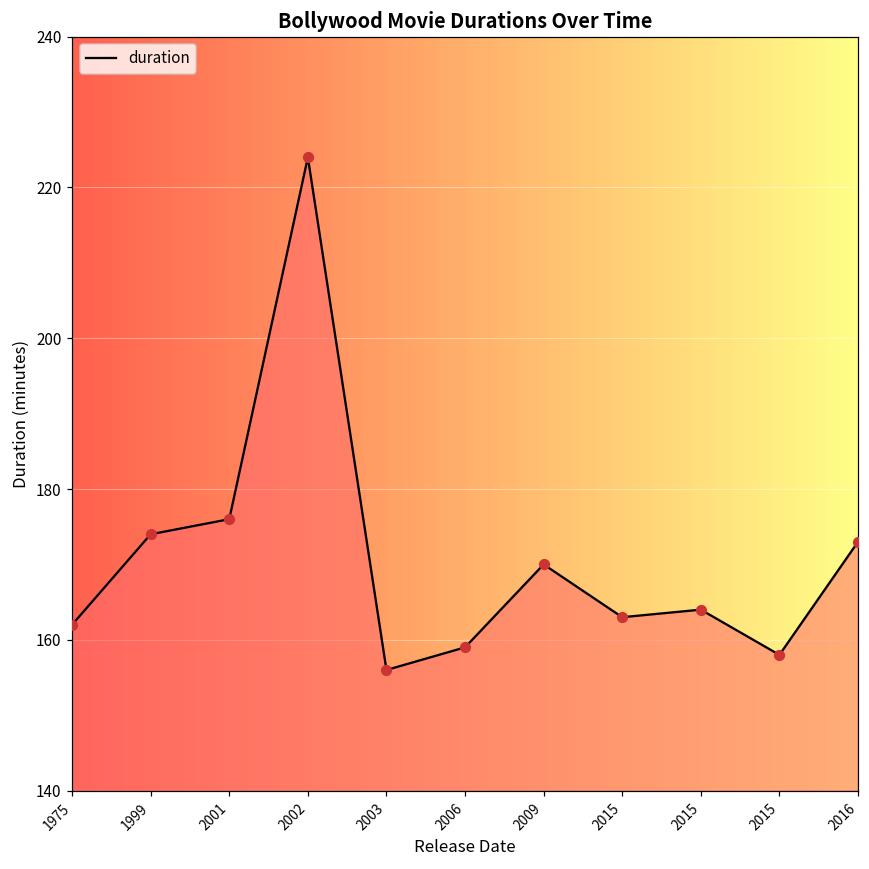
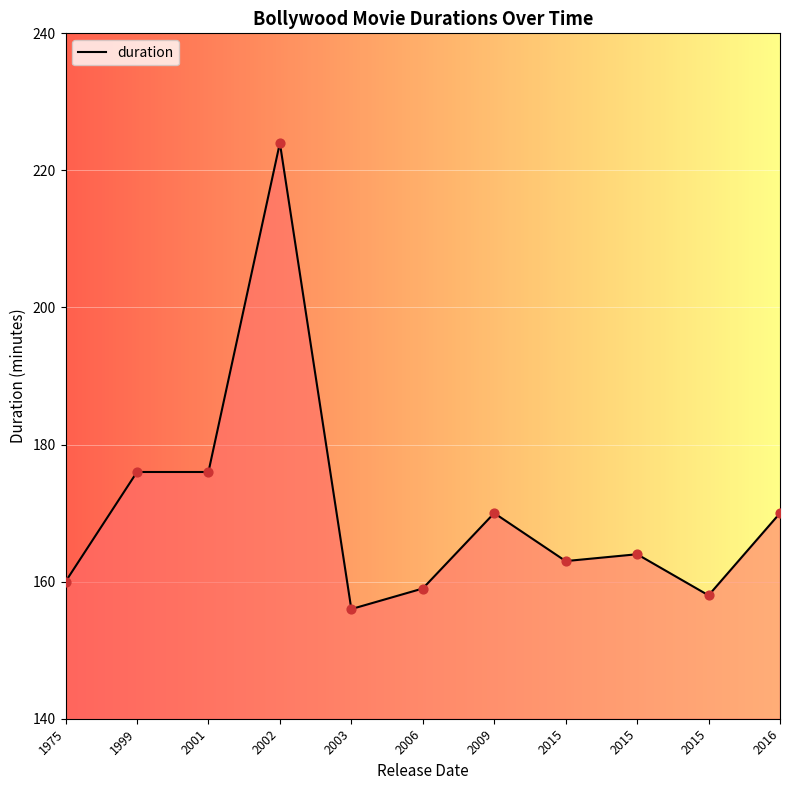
1975: 162 -> 160
1999: 174 -> 176
2016: 173 -> 170
